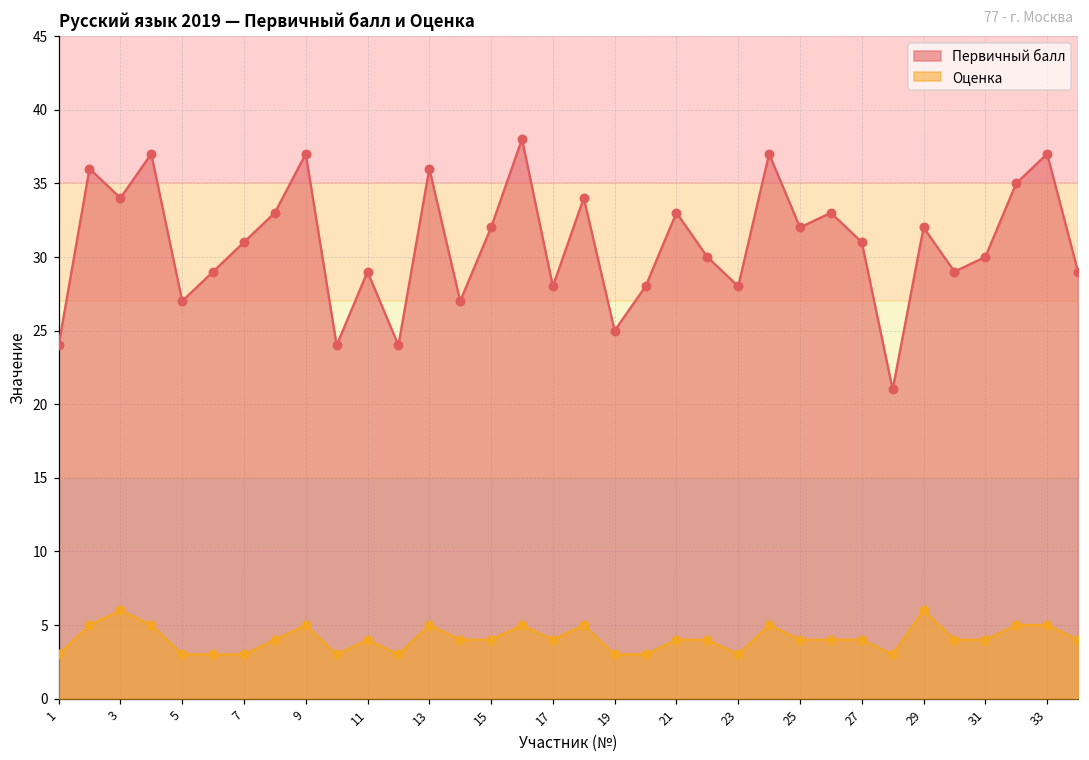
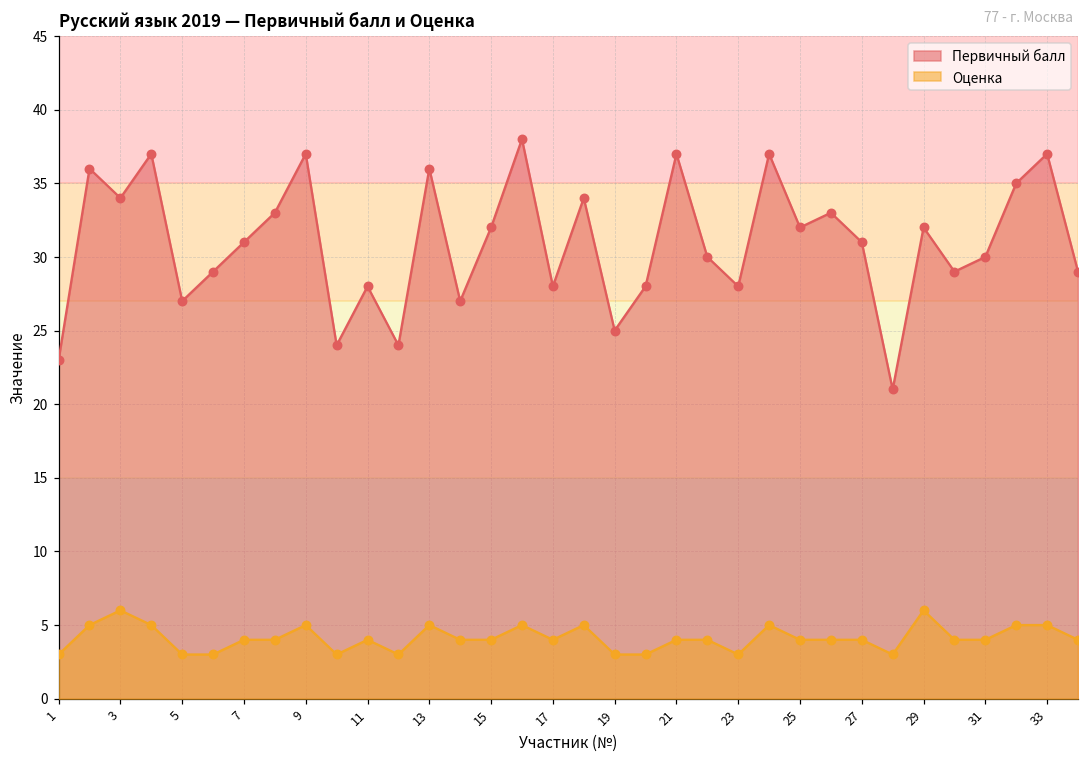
Первичный балл, 1: 24 -> 23
Оценка, 7: 3 -> 4
Первичный балл, 11: 29 -> 28
Первичный балл, 21: 33 -> 37
